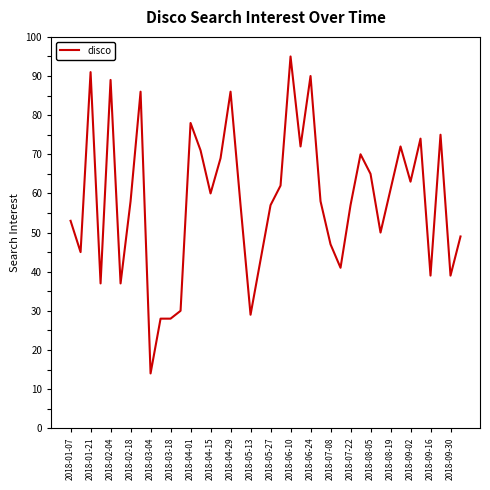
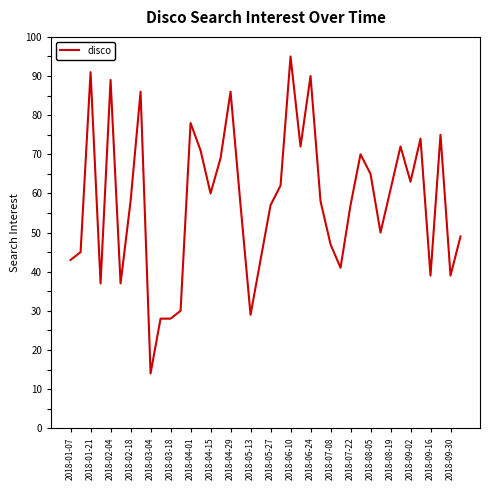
2018-01-07: 53 -> 43
